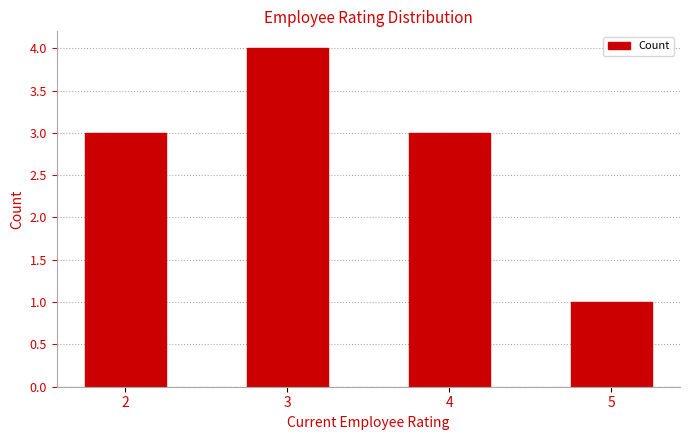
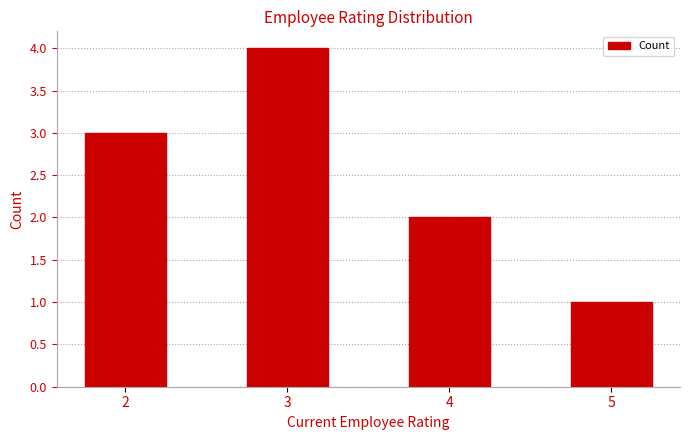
4: 3 -> 2
